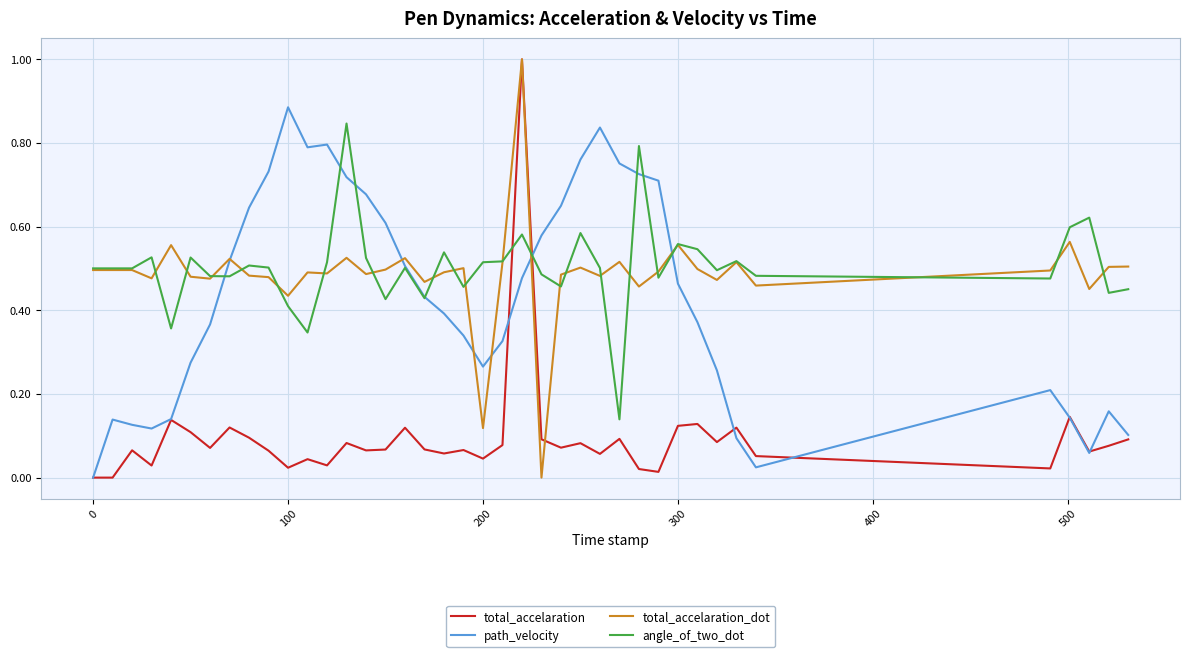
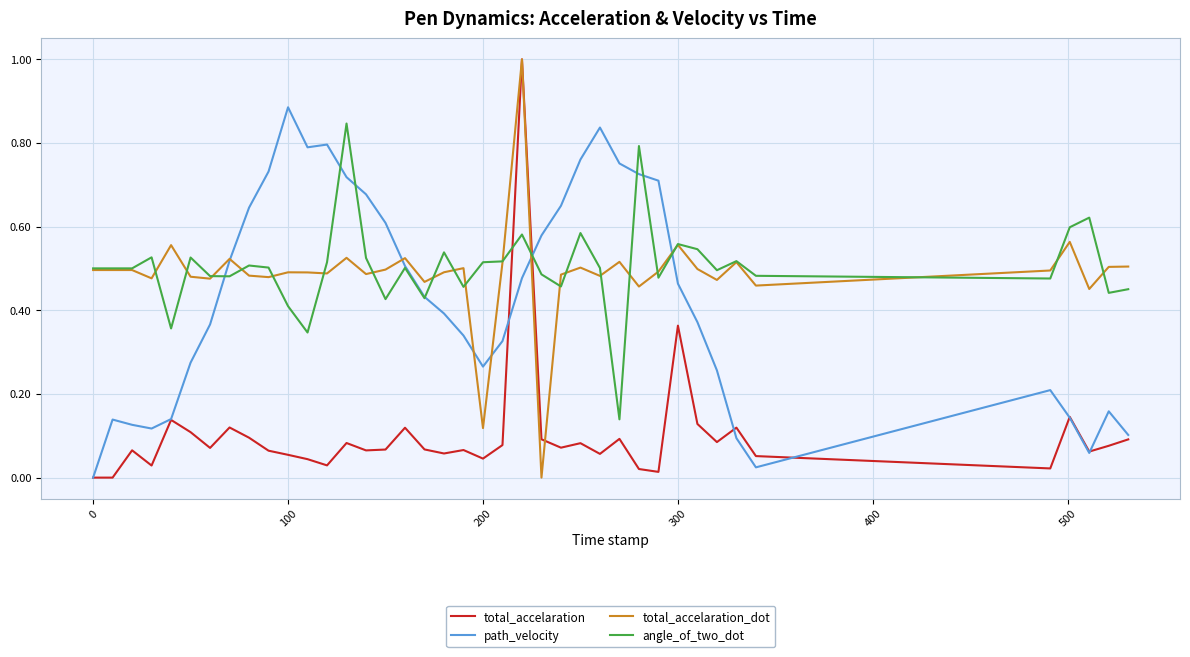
total_accelaration, 100: 0.02 -> 0.05
total_accelaration_dot, 100: 0.43 -> 0.49
total_accelaration, 300: 0.12 -> 0.36
